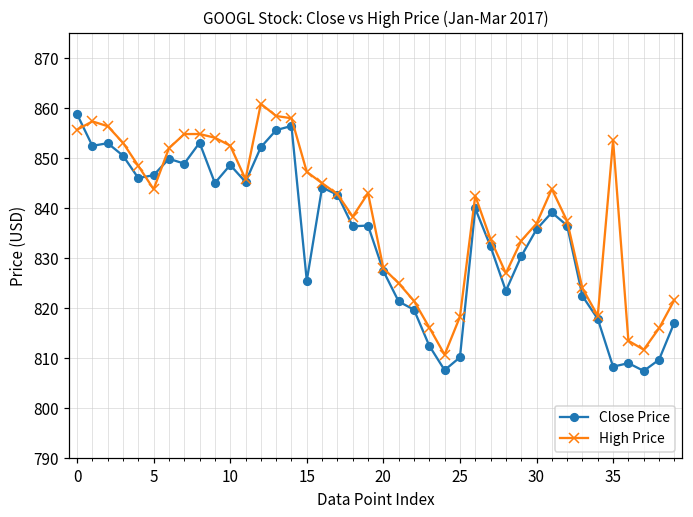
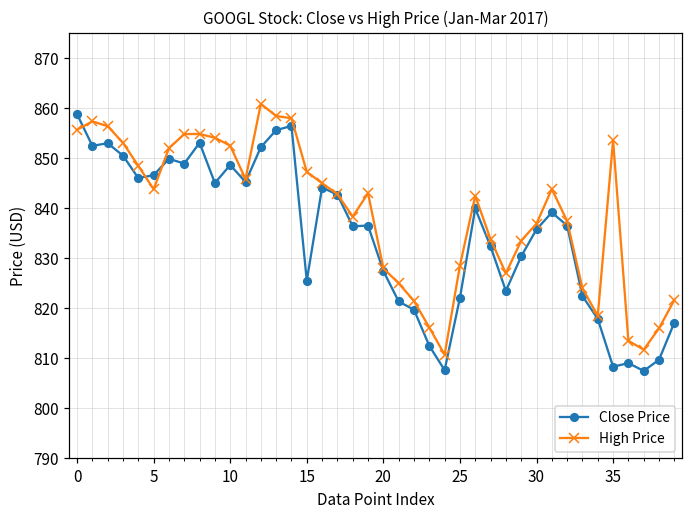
Close Price, 25: 810 -> 822
High Price, 25: 818 -> 829
